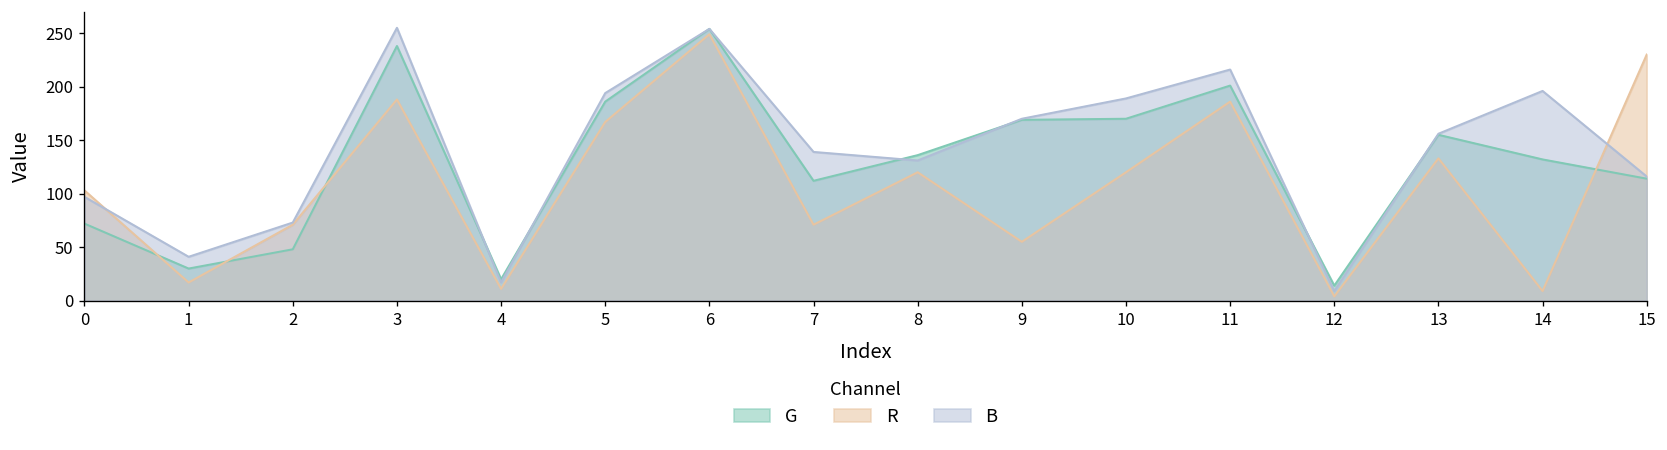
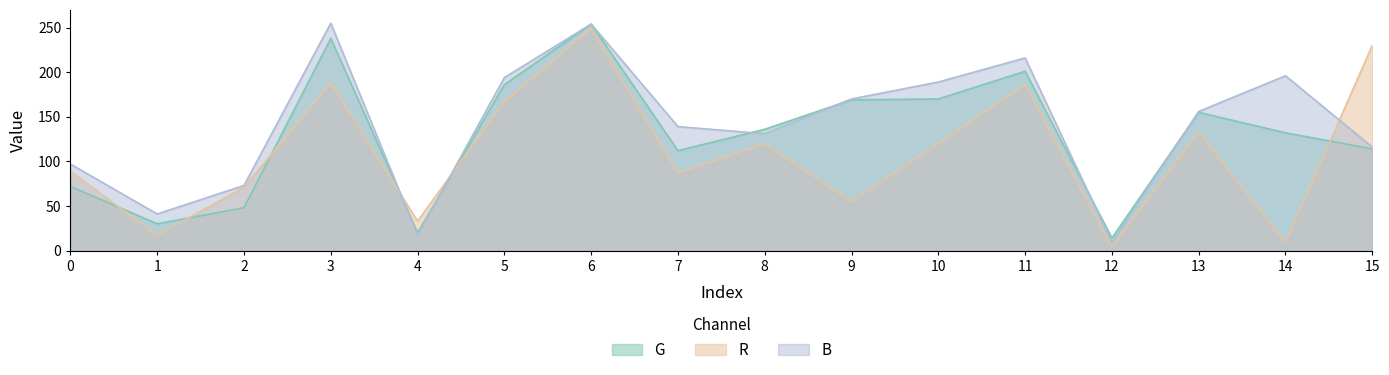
R, 0: 100 -> 90
R, 4: 10 -> 30
R, 7: 70 -> 90
